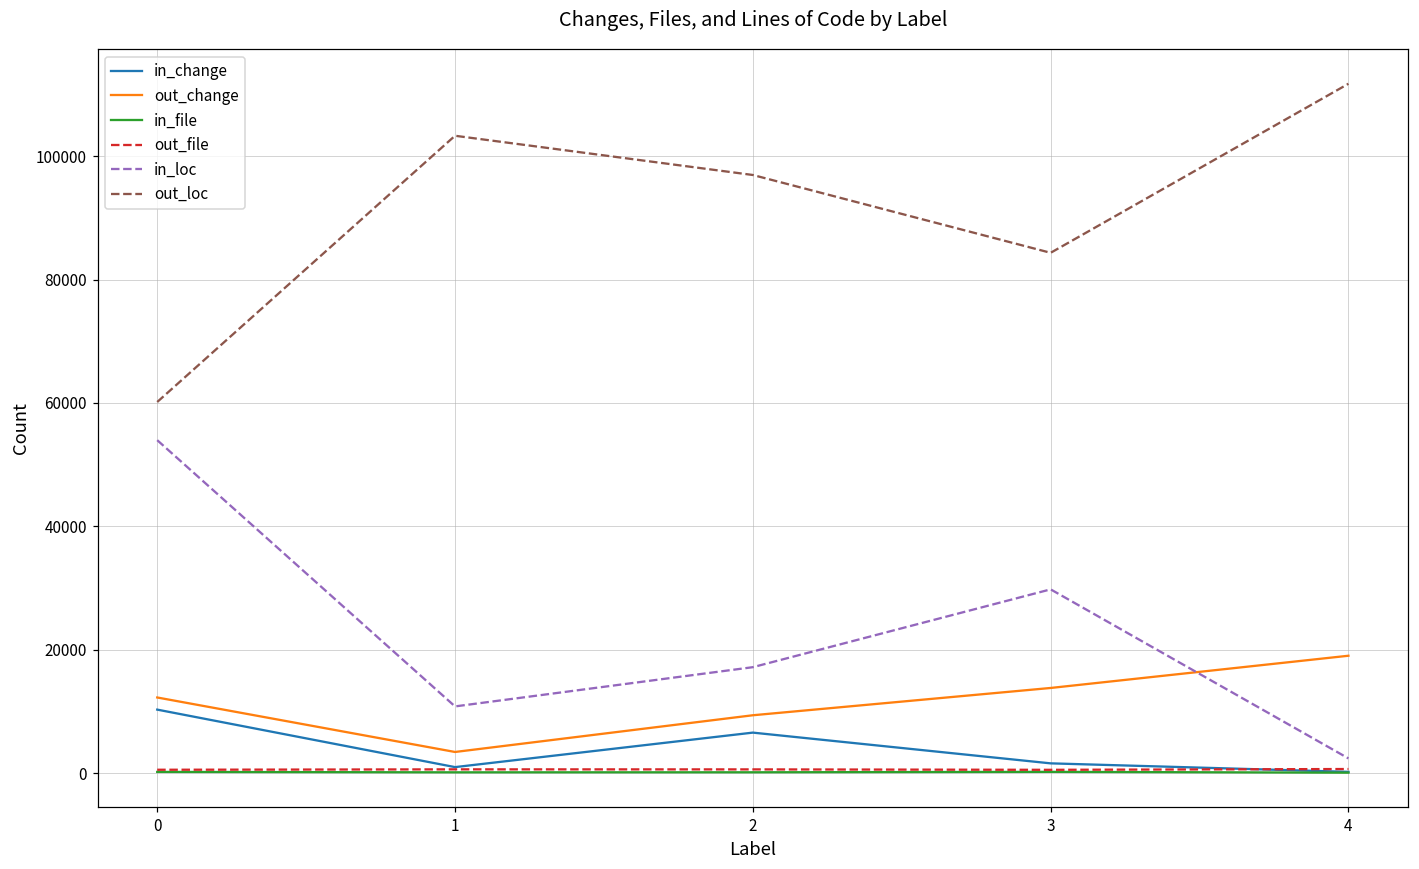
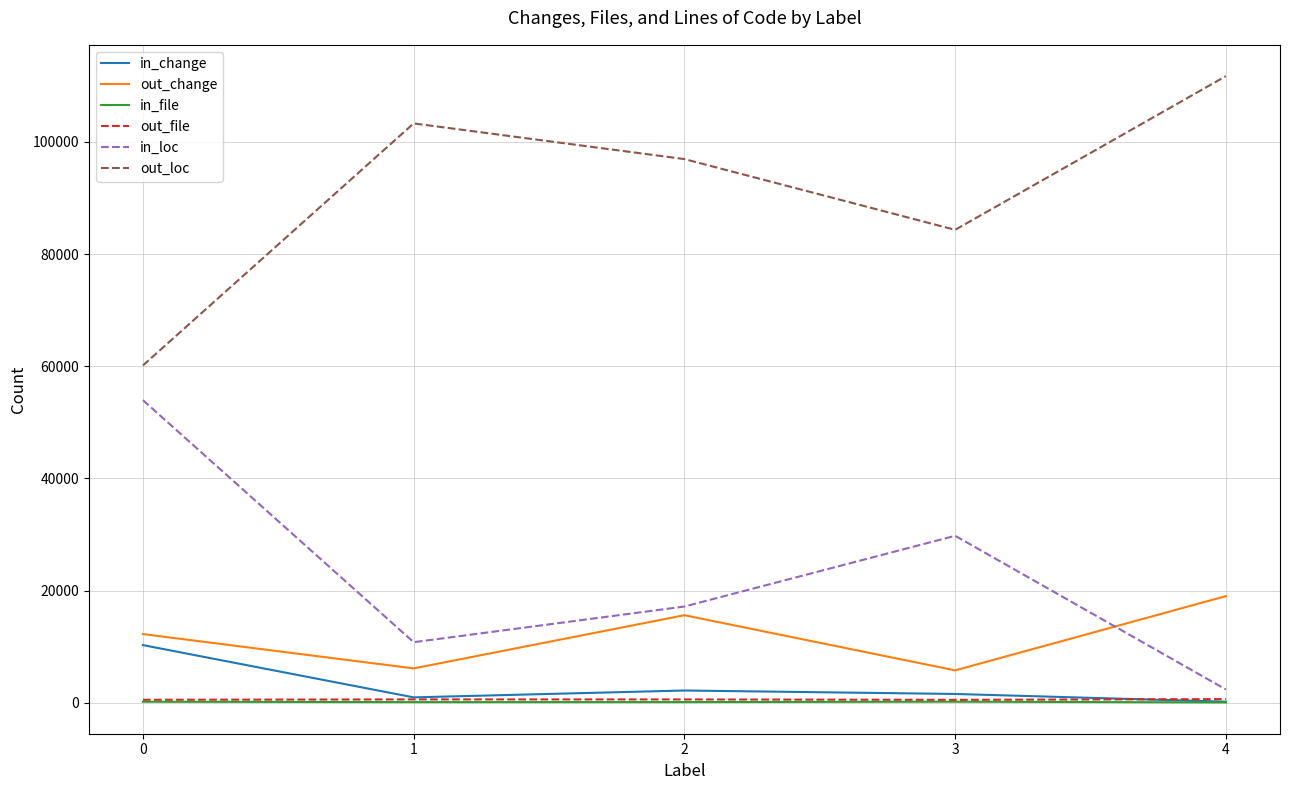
out_change, 1: 3000 -> 6000
in_change, 2: 7000 -> 2000
out_change, 2: 9000 -> 16000
out_change, 3: 14000 -> 6000
